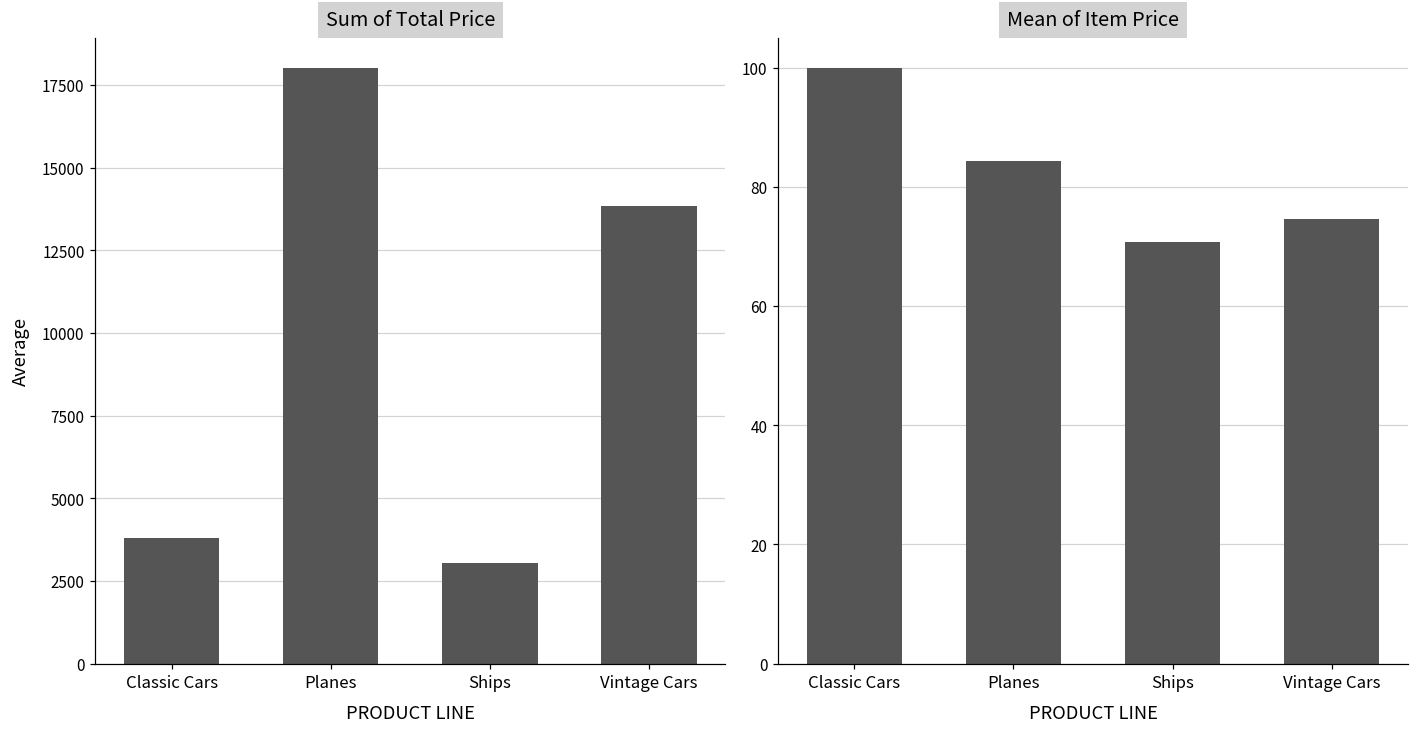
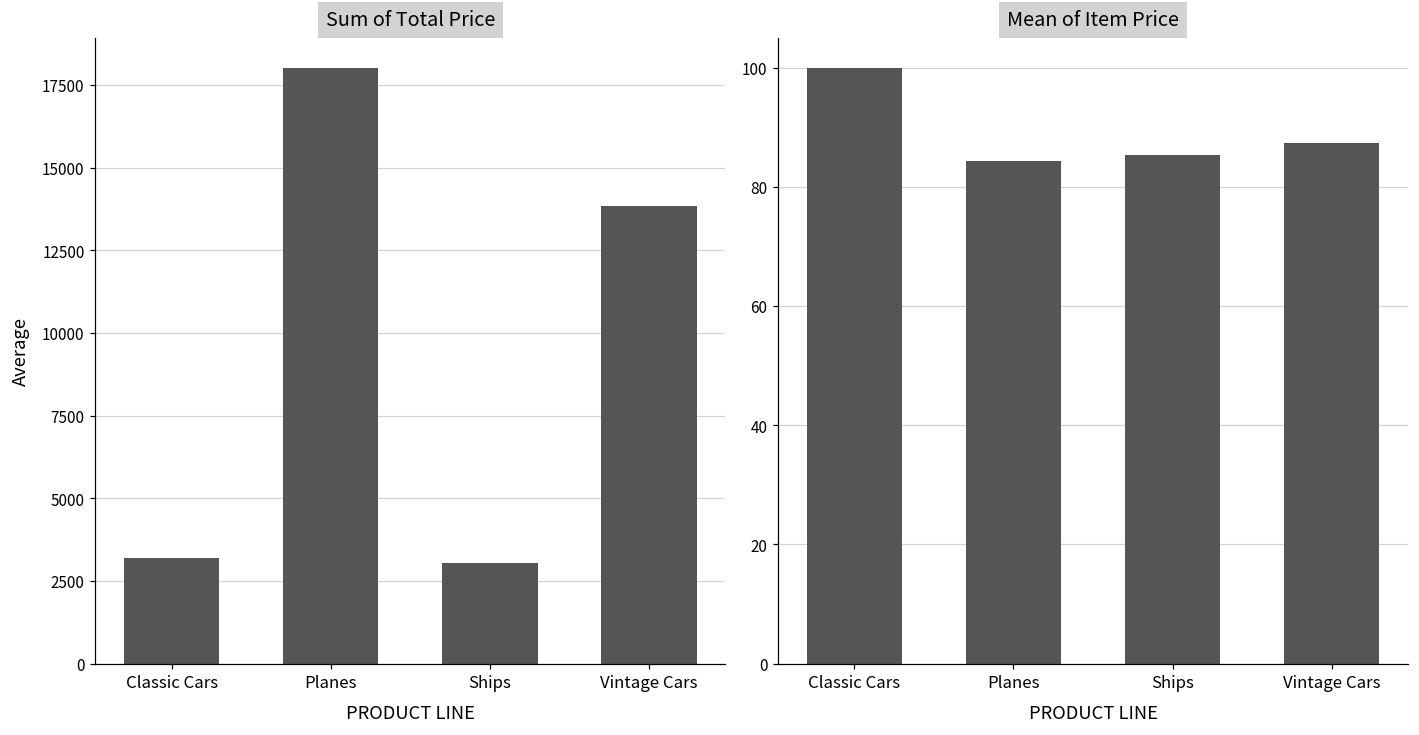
Sum of Total Price, Classic Cars: 3800 -> 3200
Mean of Item Price, Ships: 71 -> 85
Mean of Item Price, Vintage Cars: 75 -> 87
